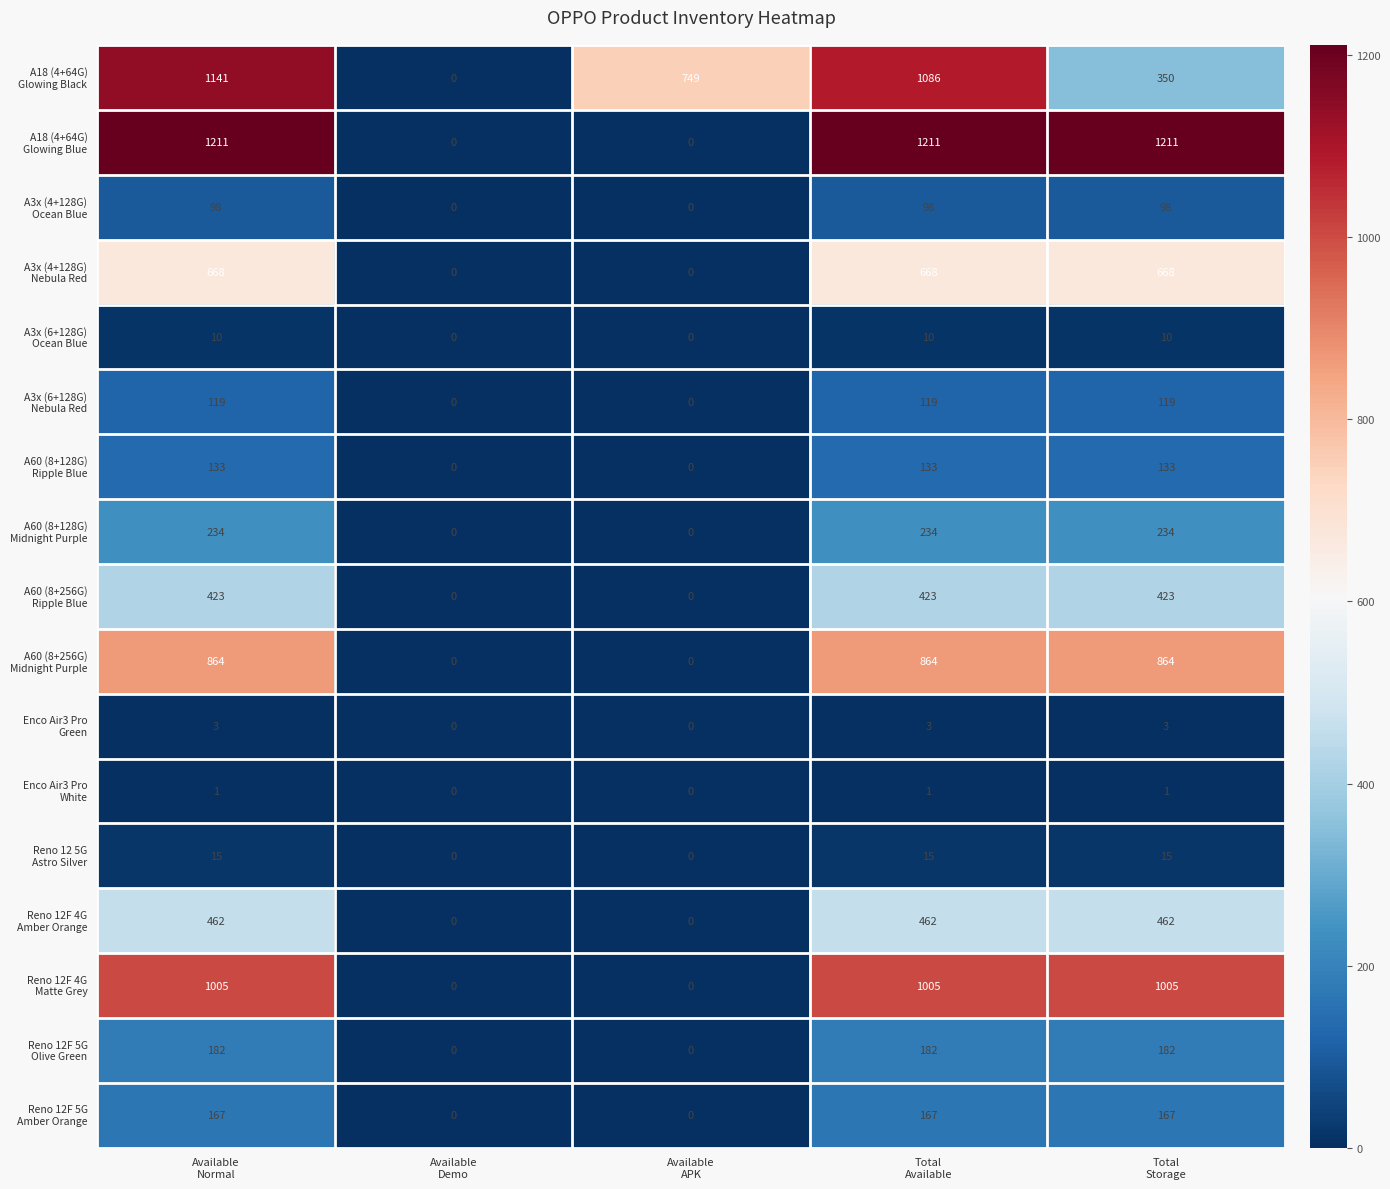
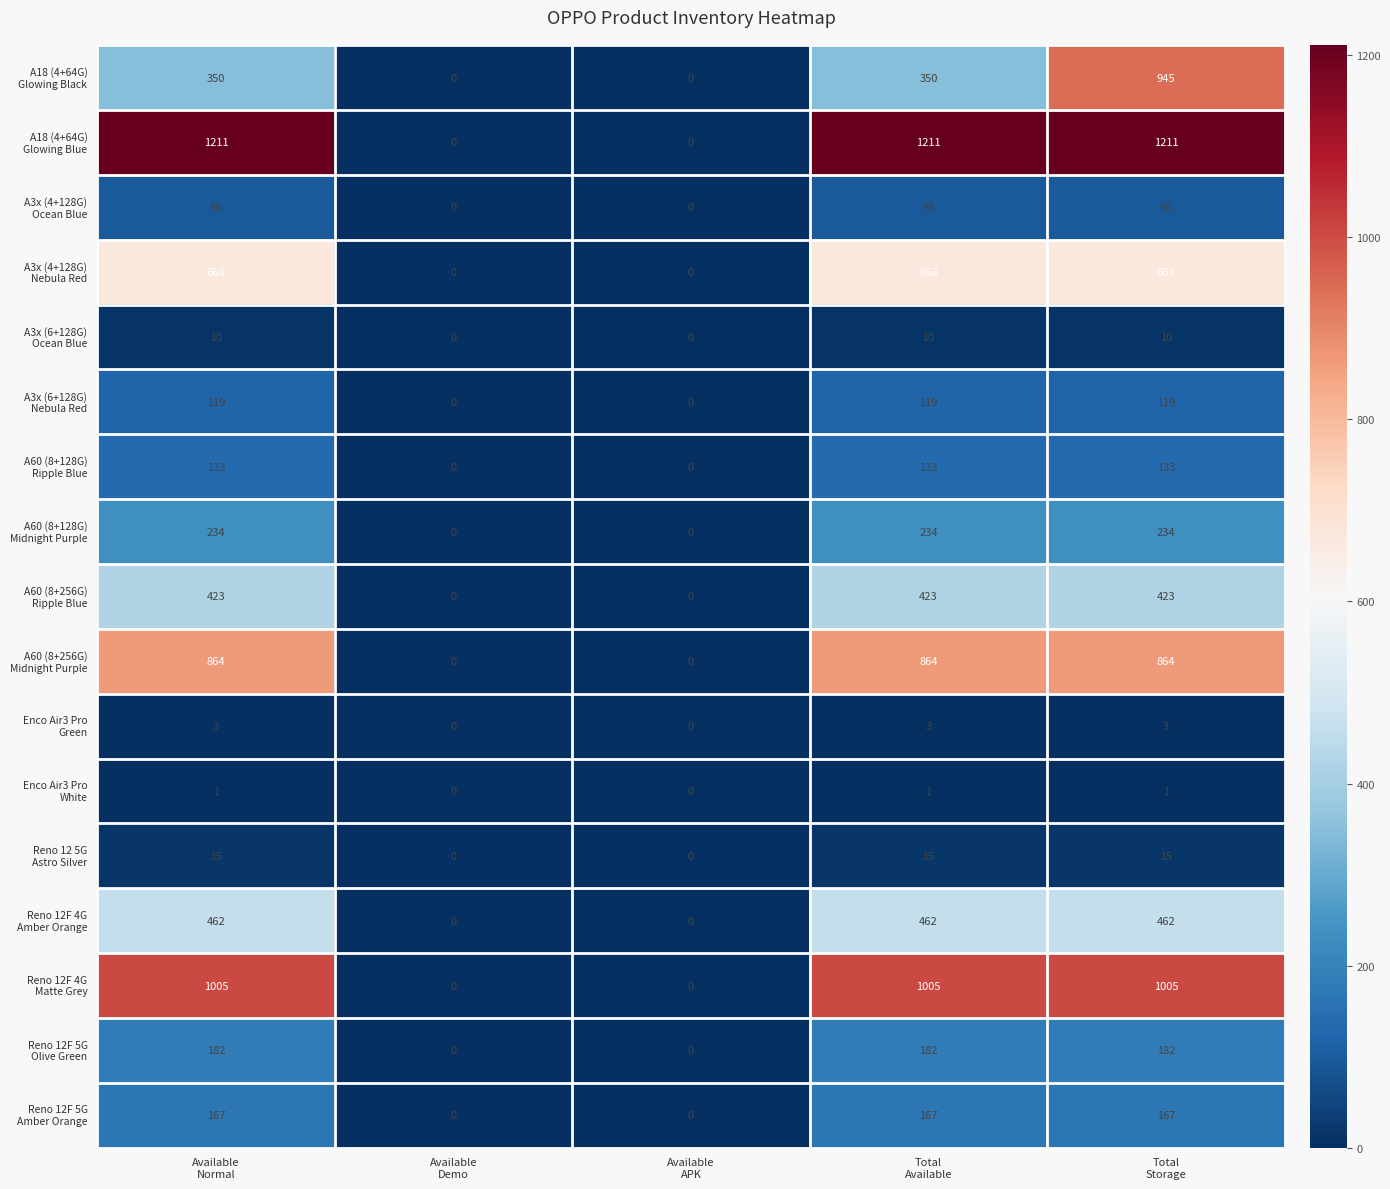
A18 (4+64G) Glowing Black, Available Normal: 1141 -> 350
A18 (4+64G) Glowing Black, Available APK: 749 -> 0
A18 (4+64G) Glowing Black, Total Available: 1086 -> 350
A18 (4+64G) Glowing Black, Total Storage: 350 -> 945
